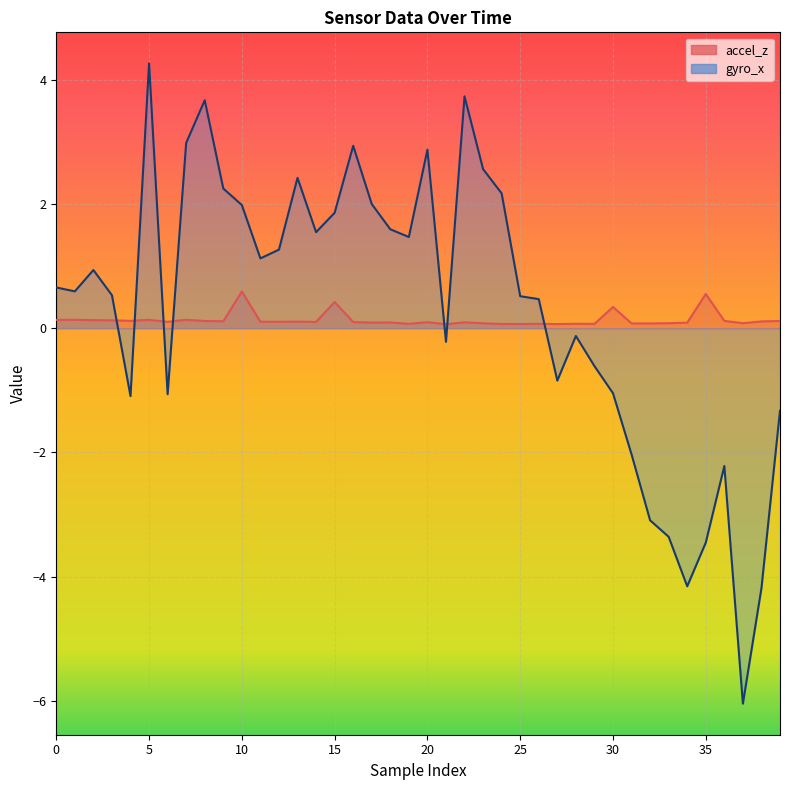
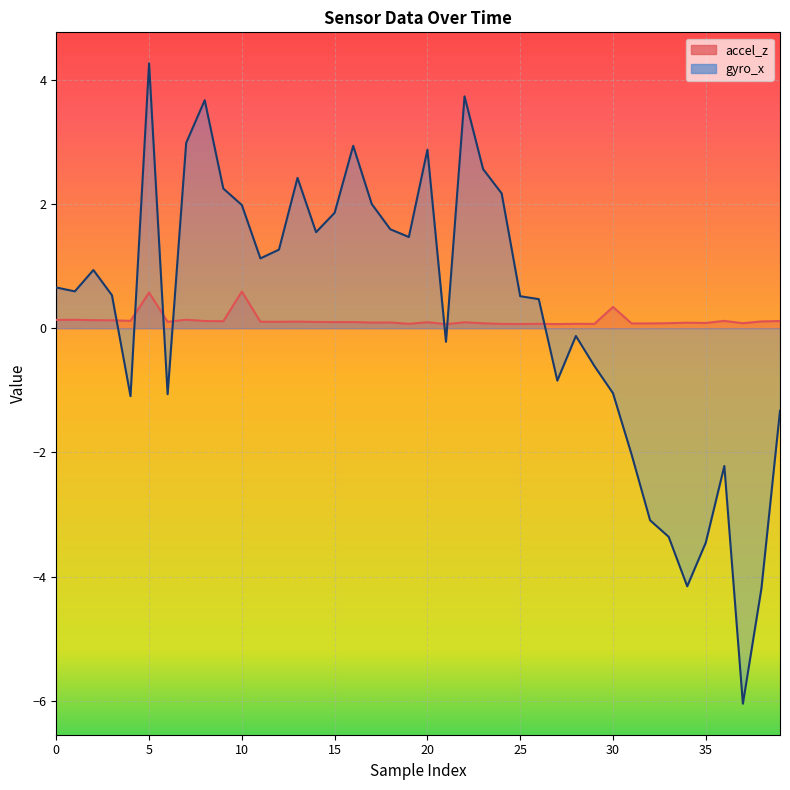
accel_z, 5: 0.1 -> 0.6
accel_z, 15: 0.4 -> 0.1
accel_z, 35: 0.6 -> 0.1
